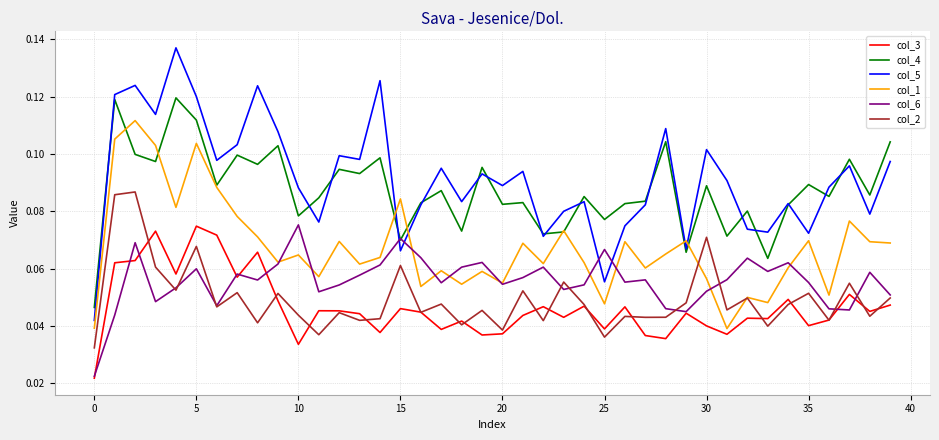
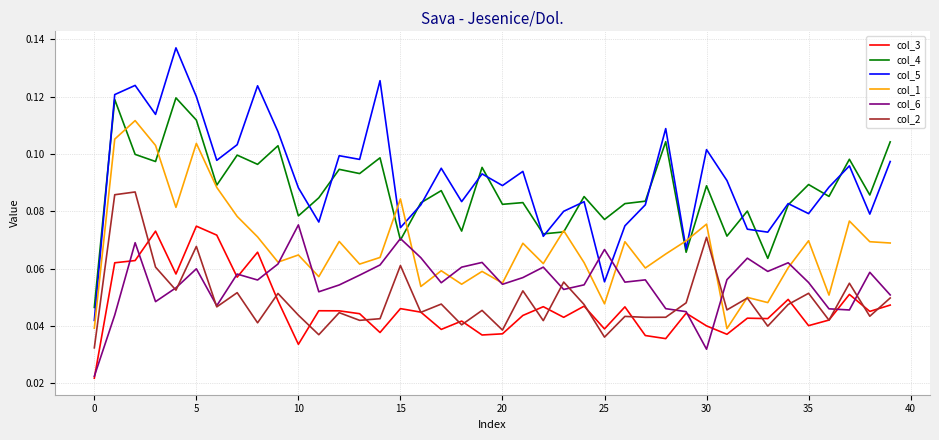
col_5, 15: 0.066 -> 0.074
col_1, 30: 0.056 -> 0.076
col_6, 30: 0.052 -> 0.032
col_5, 35: 0.072 -> 0.079
